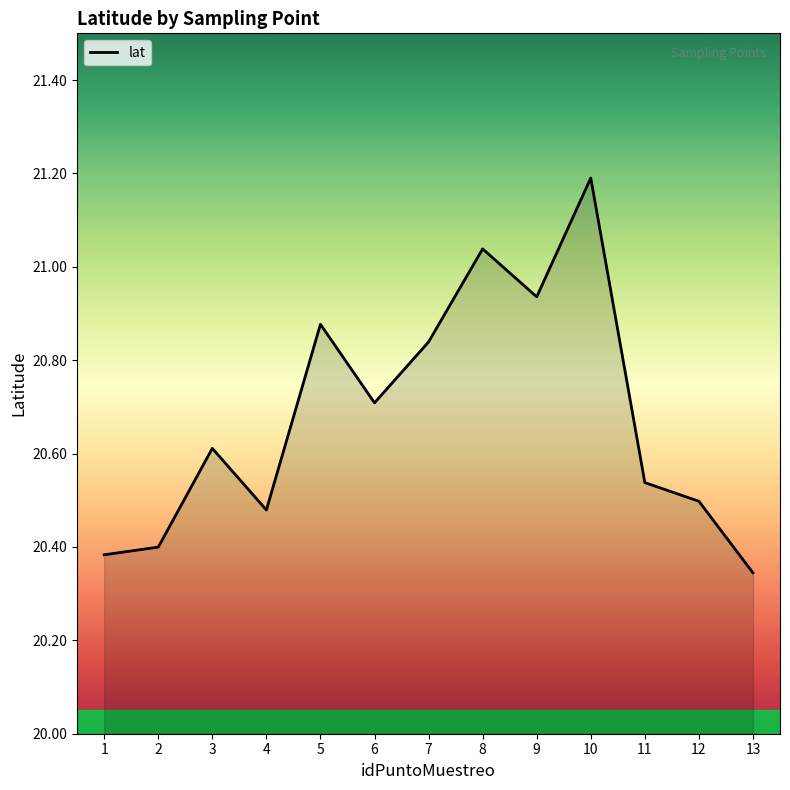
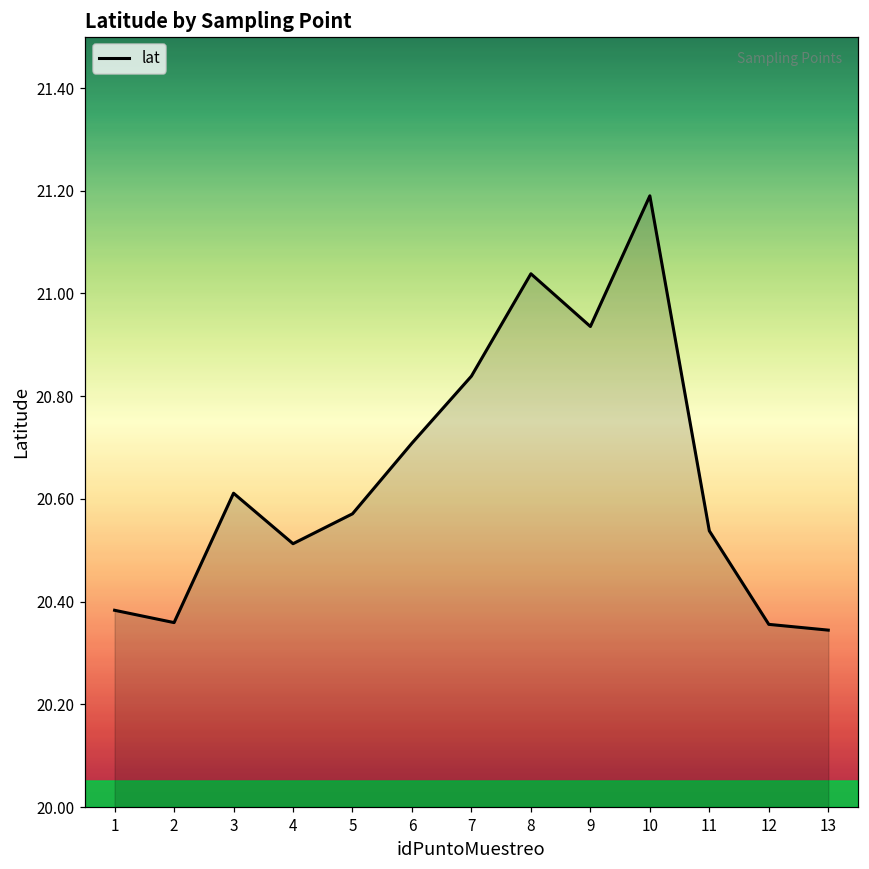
2: 20.40 -> 20.36
4: 20.48 -> 20.51
5: 20.88 -> 20.57
12: 20.50 -> 20.36
